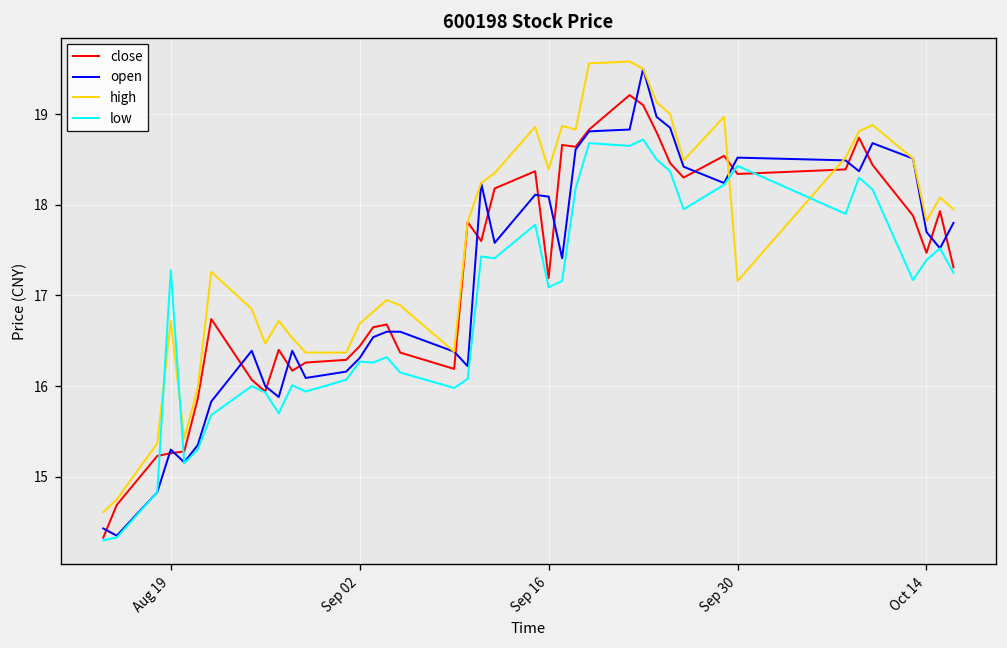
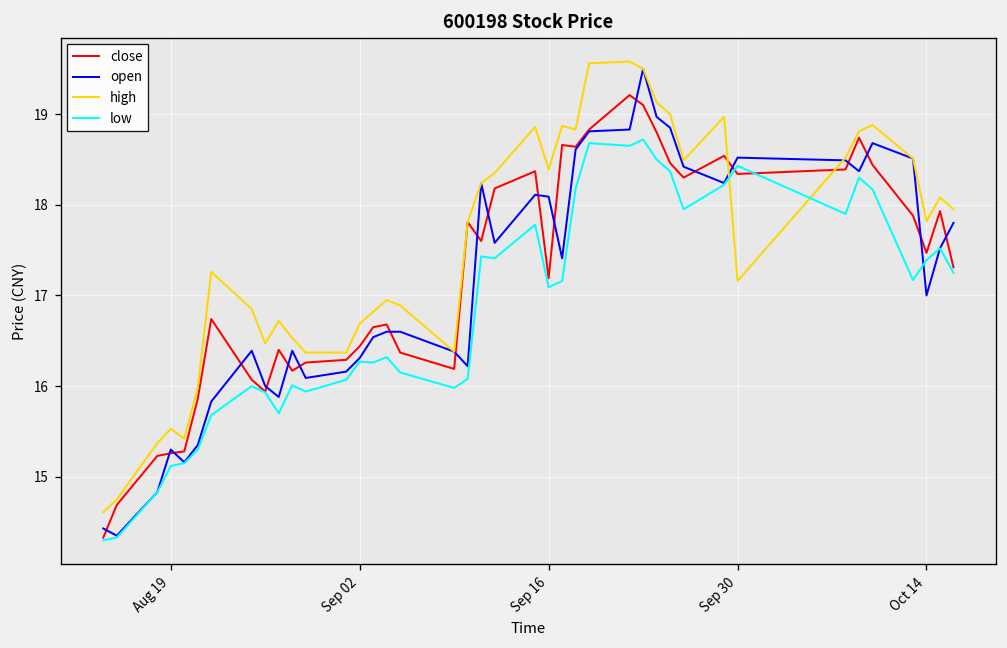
high, Aug 19: 16.7 -> 15.5
low, Aug 19: 17.3 -> 15.1
open, Oct 14: 17.7 -> 17.0
